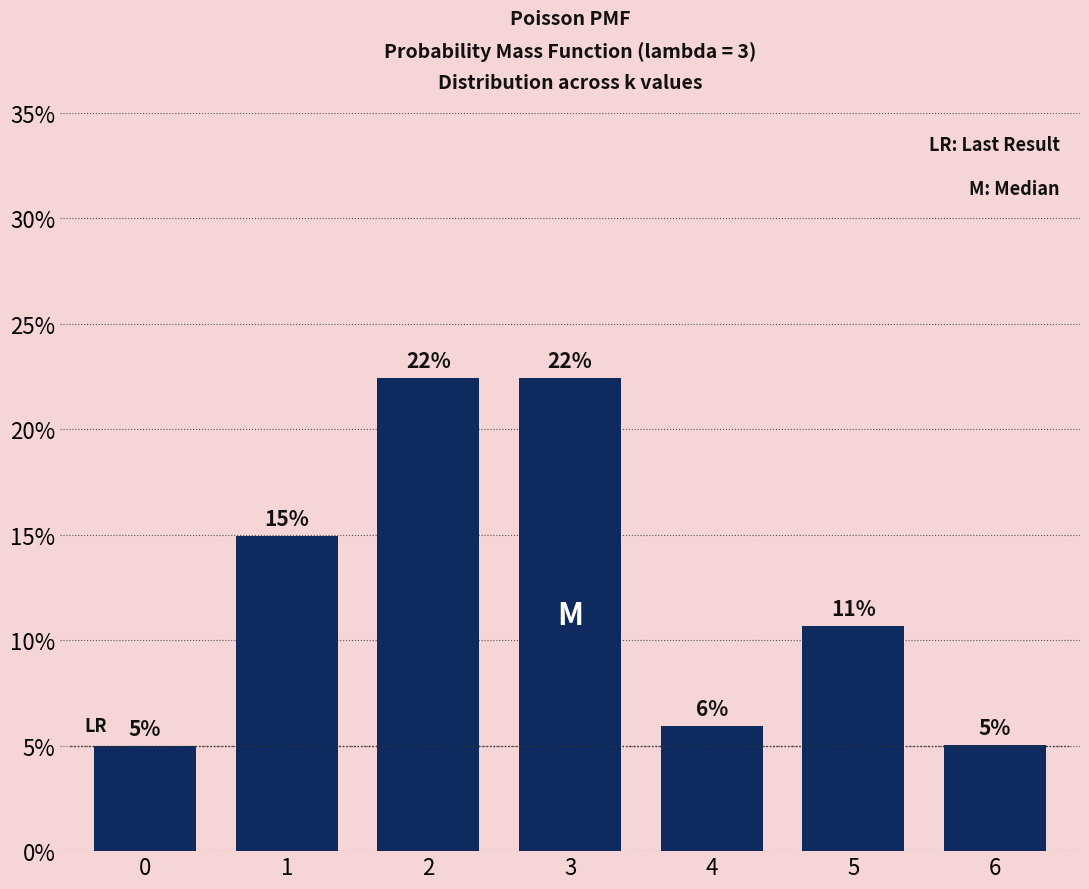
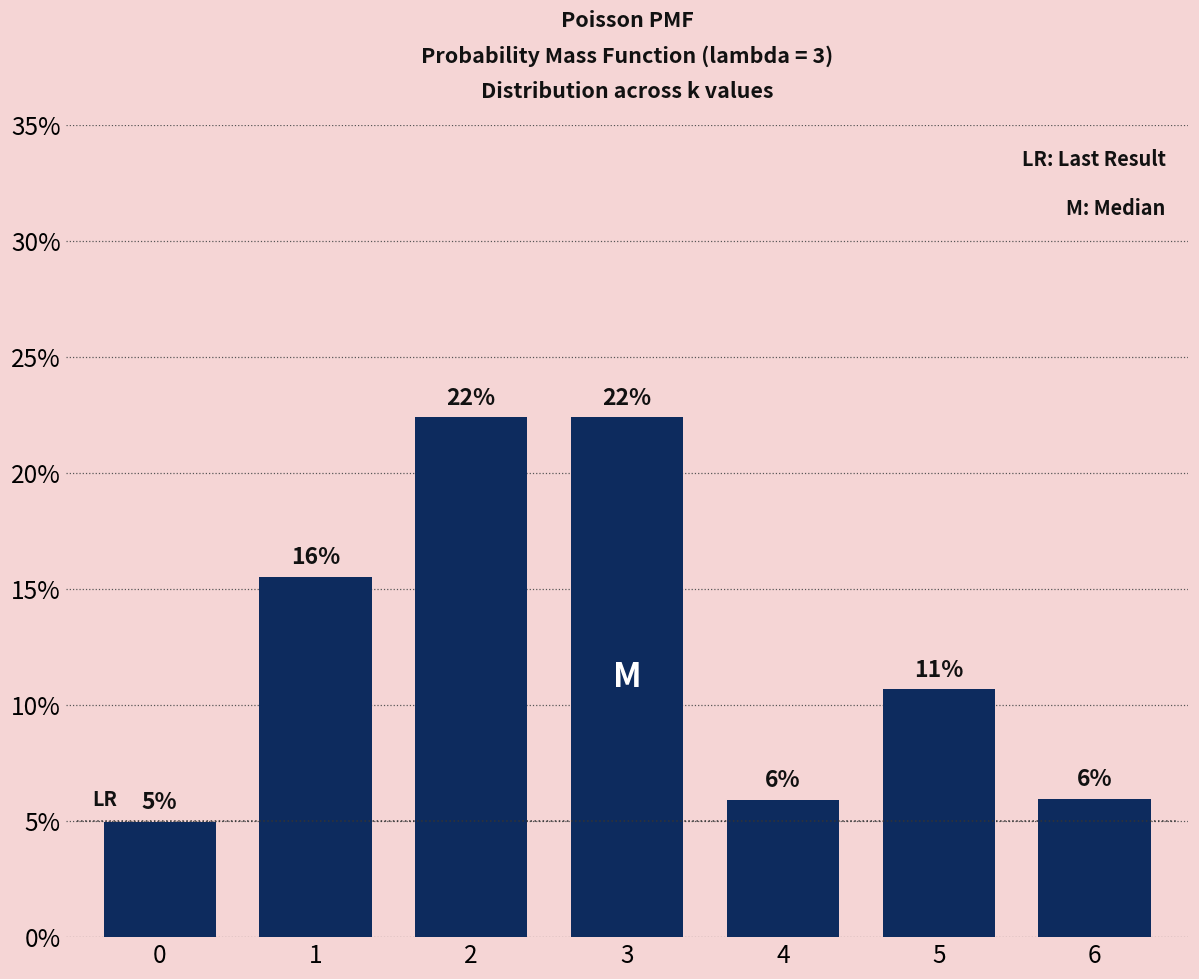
1: 15% -> 16%
6: 5% -> 6%
